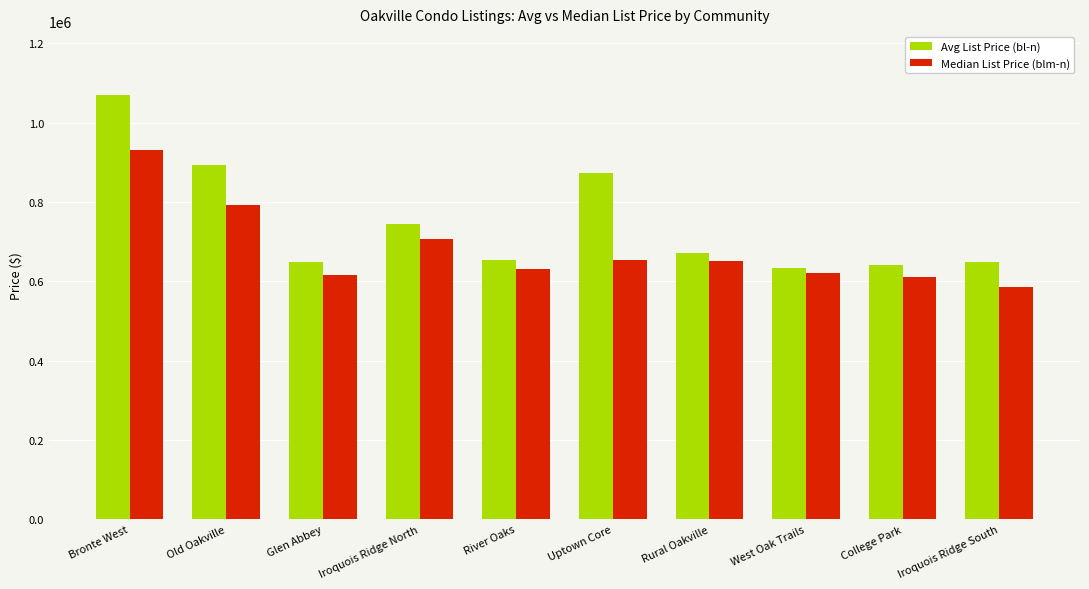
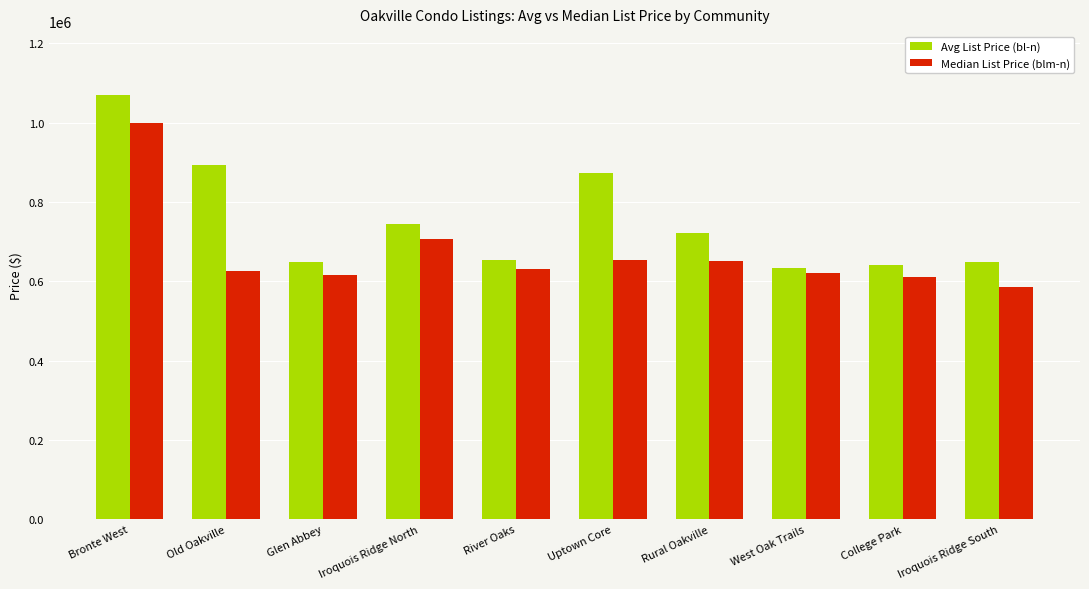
Median List Price (blm-n), Bronte West: 930000 -> 1000000
Median List Price (blm-n), Old Oakville: 790000 -> 630000
Avg List Price (bl-n), Rural Oakville: 670000 -> 720000
